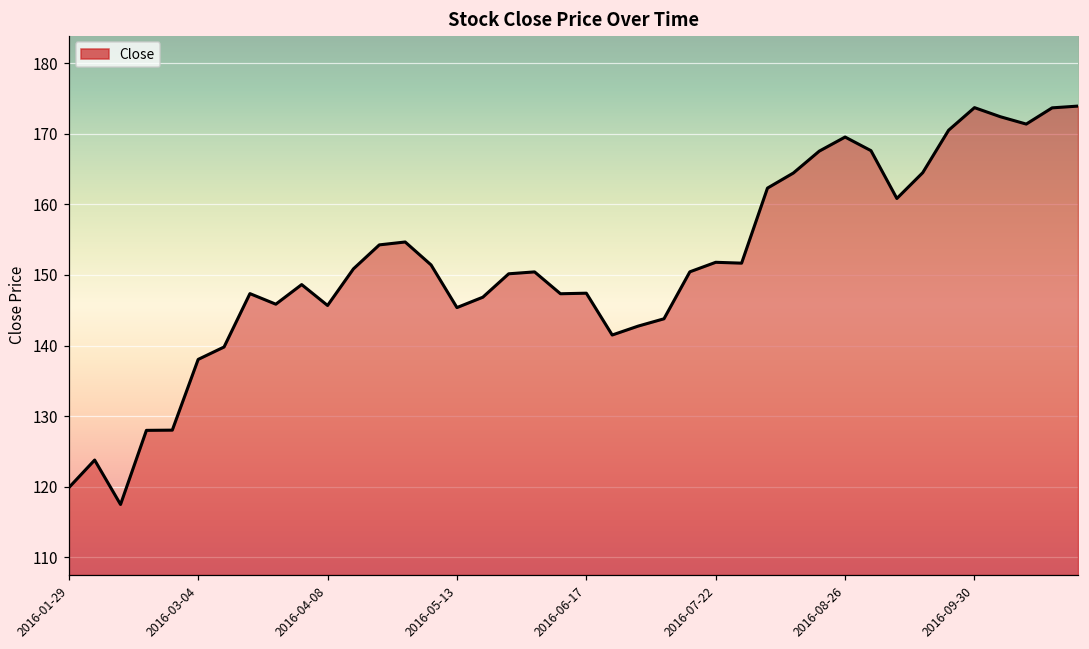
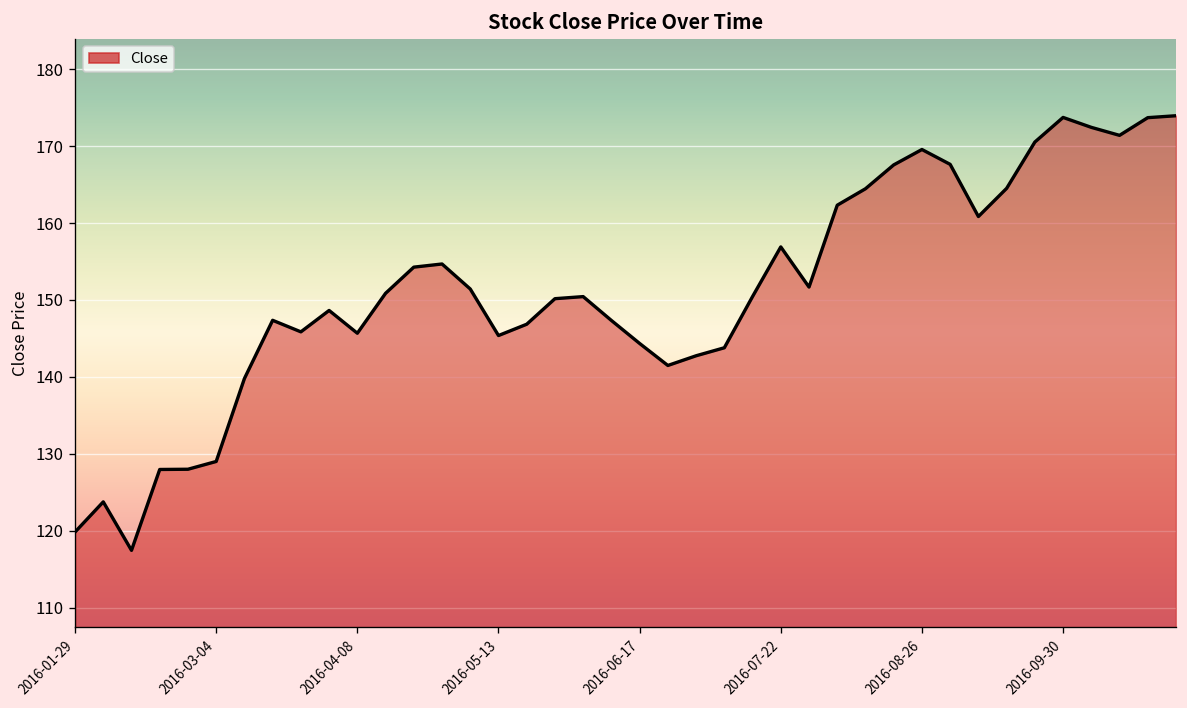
2016-03-04: 138 -> 129
2016-06-17: 147 -> 144
2016-07-22: 152 -> 157
